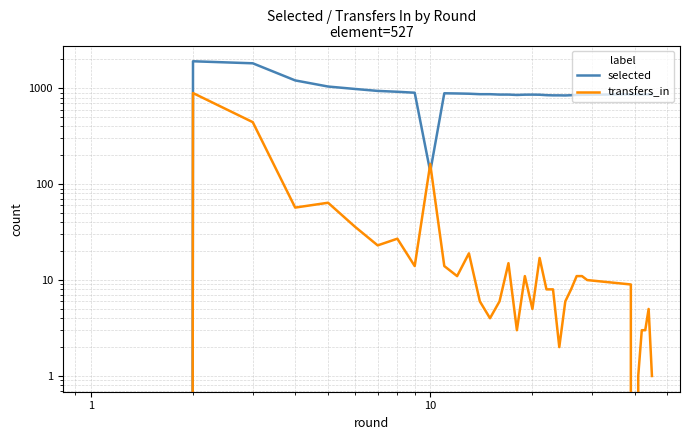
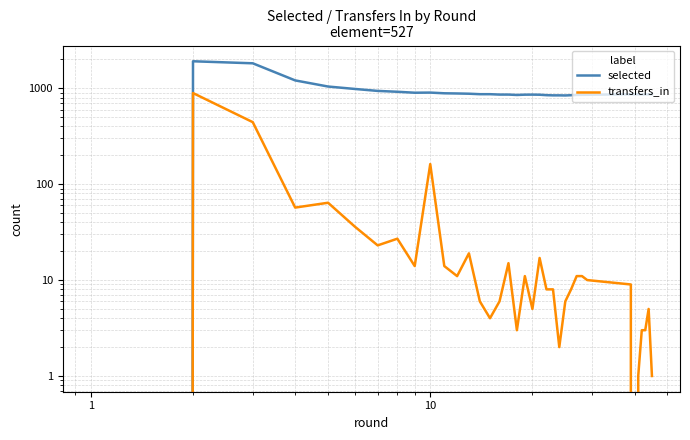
selected, 10: 140 -> 900
